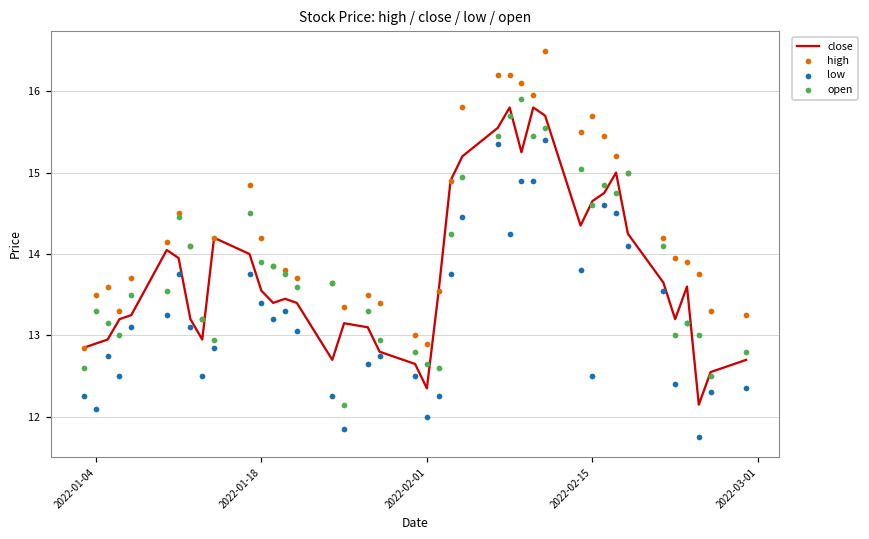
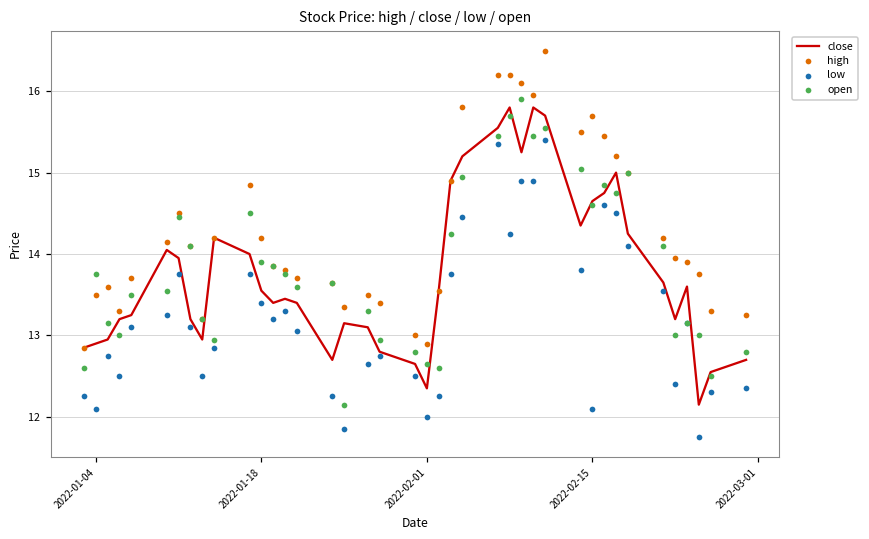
open, 2022-01-04: 13.3 -> 13.8
low, 2022-02-15: 12.5 -> 12.1
